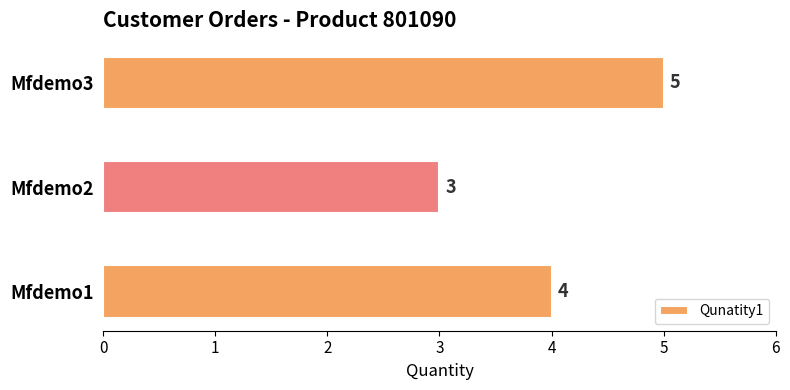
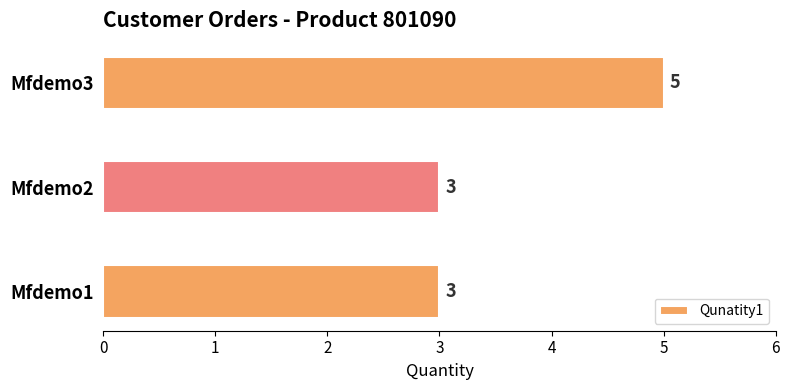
Mfdemo1: 4 -> 3
